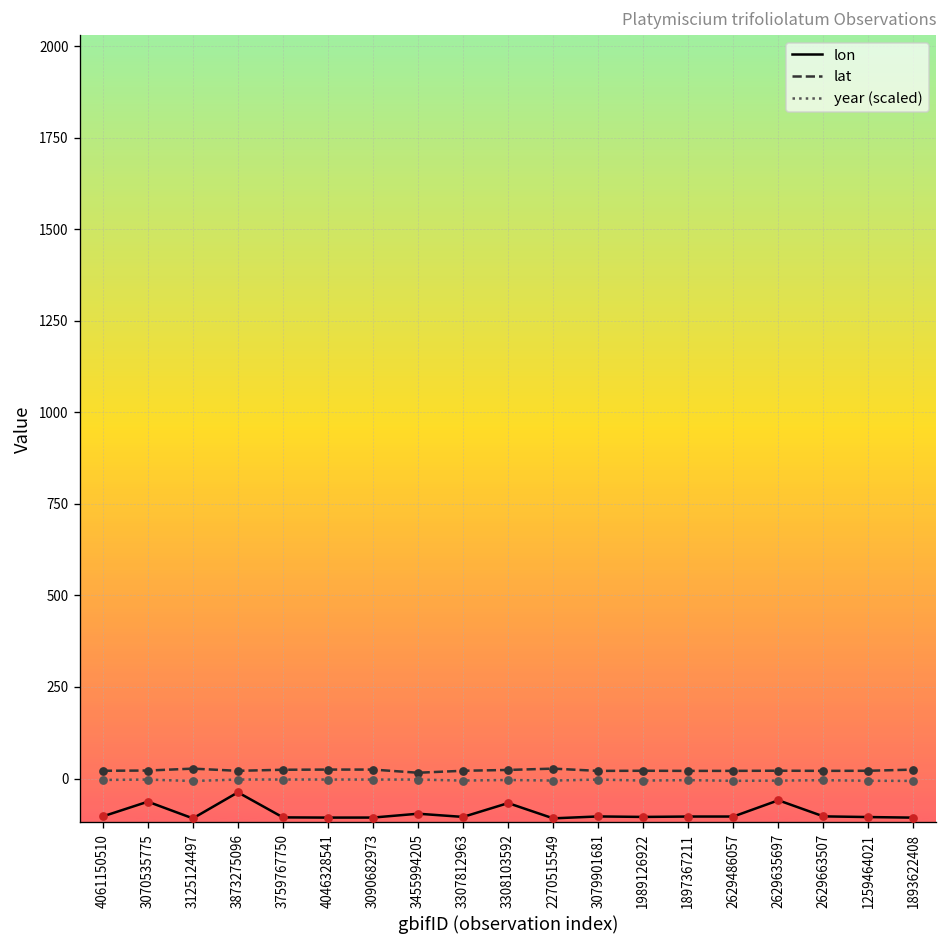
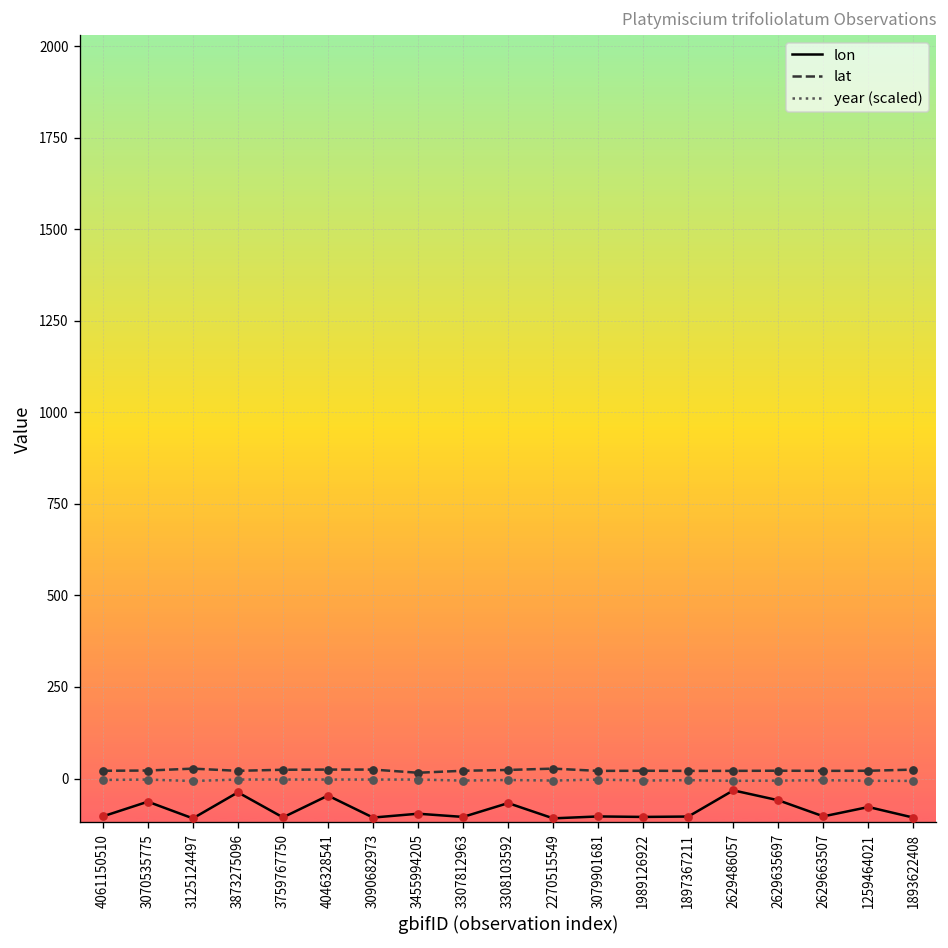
lon, 4046328541: -110 -> -50
lon, 2629486057: -100 -> -30
lon, 1259464021: -110 -> -80
